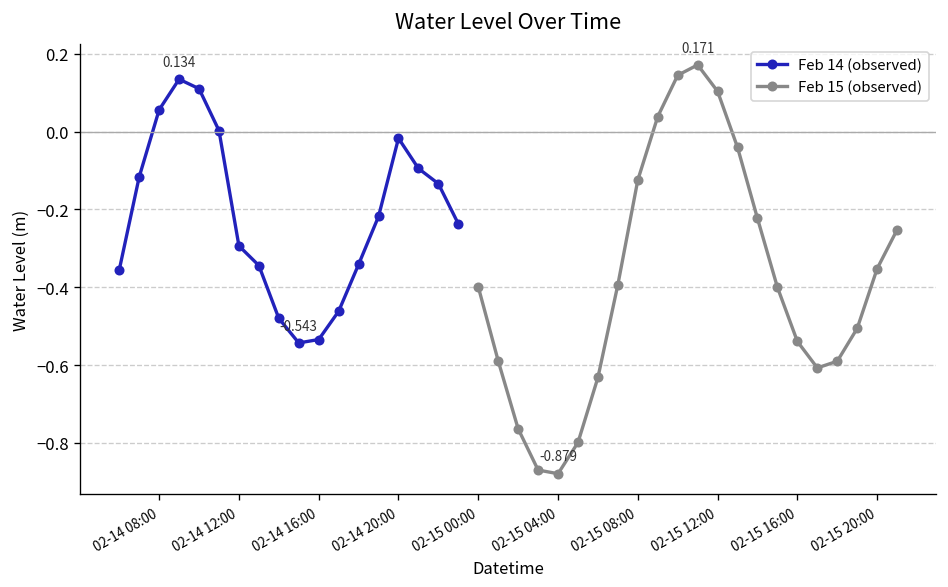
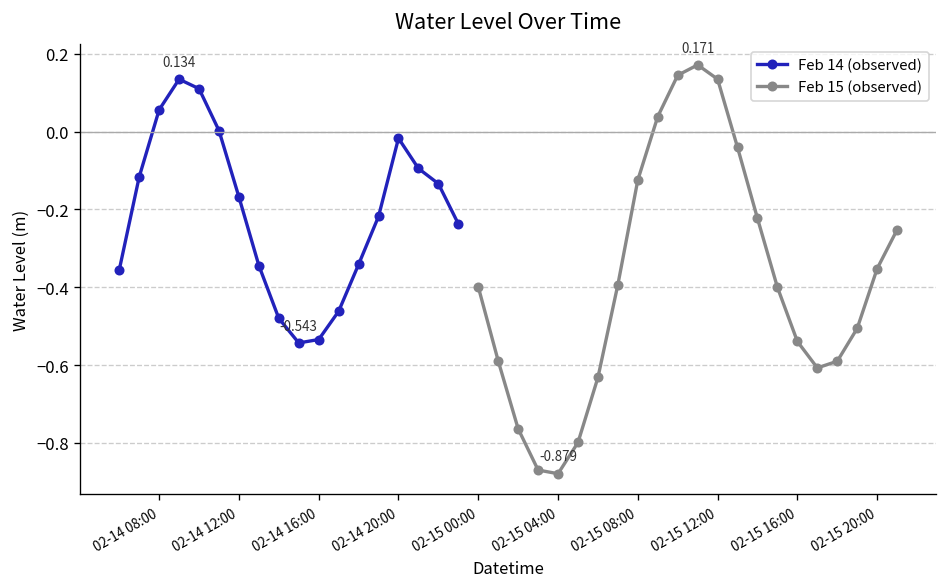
Feb 14 (observed), 02-14 12:00: -0.29 -> -0.17
Feb 15 (observed), 02-15 12:00: 0.10 -> 0.13
